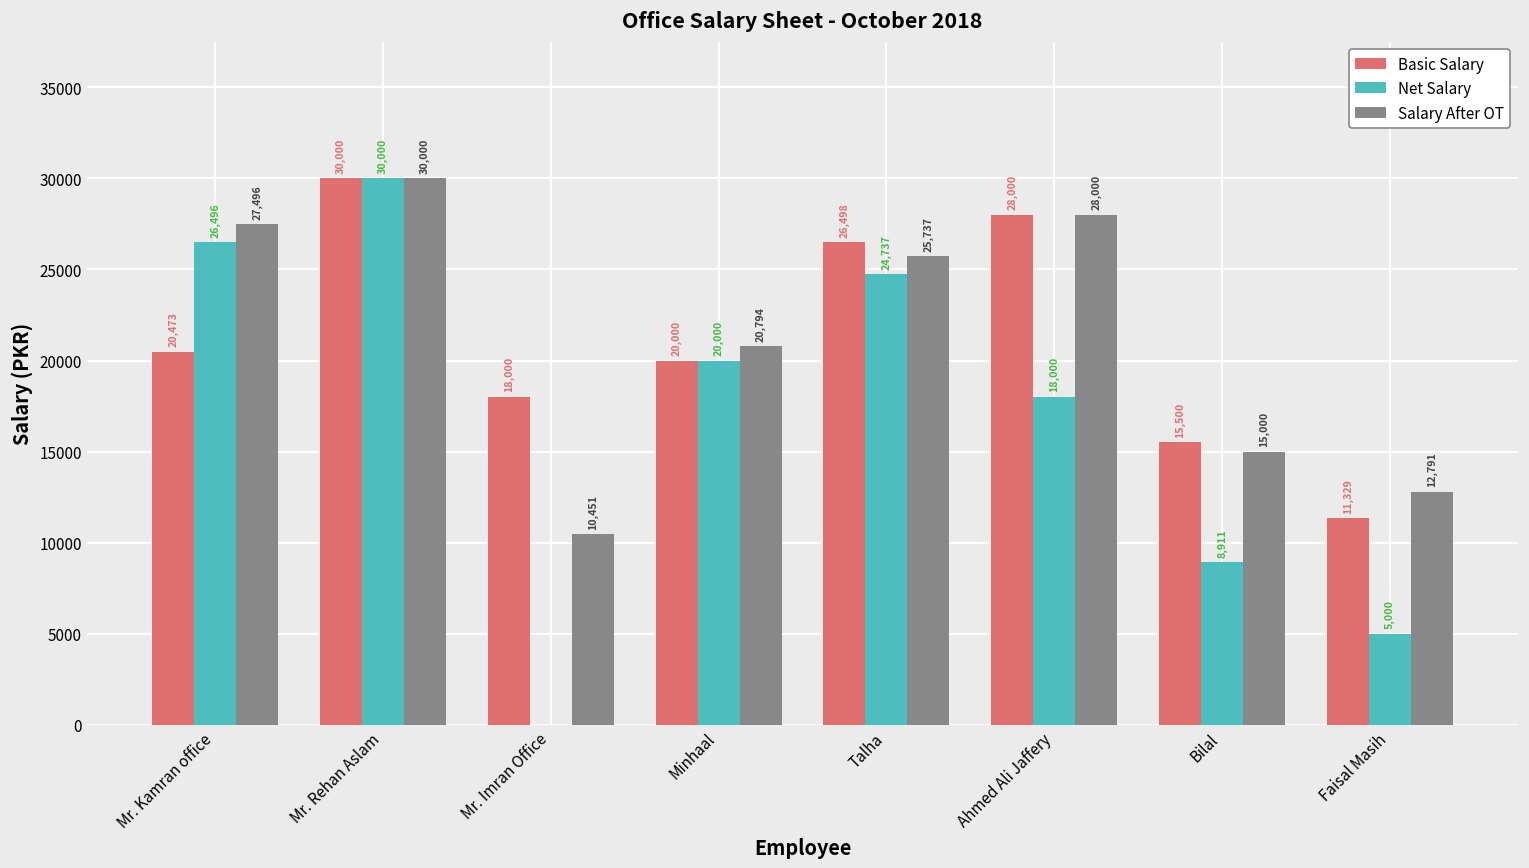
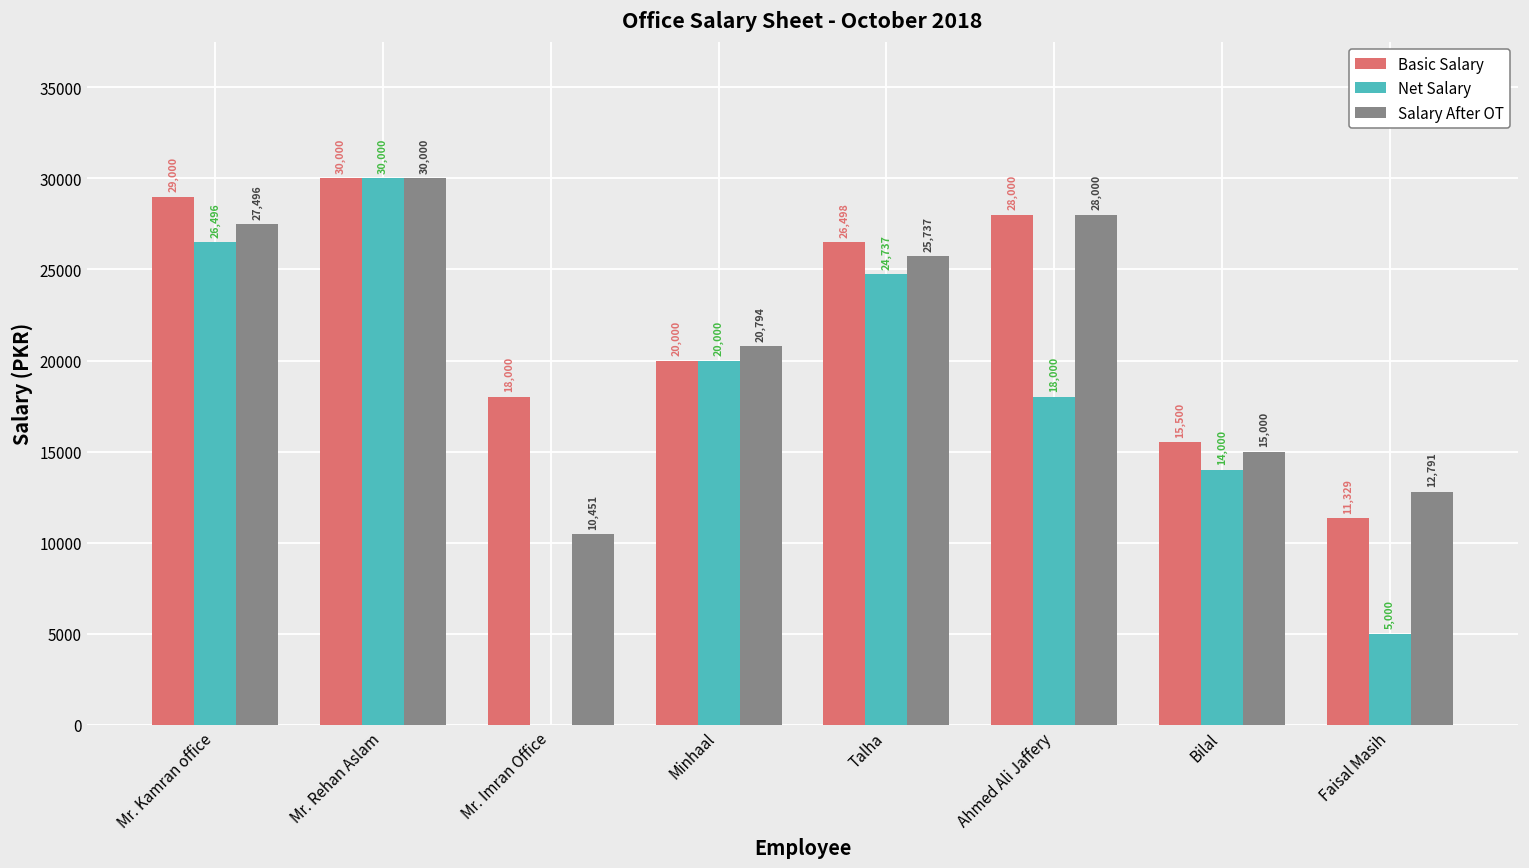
Basic Salary, Mr. Kamran office: 20,473 -> 29,000
Net Salary, Bilal: 8,911 -> 14,000
